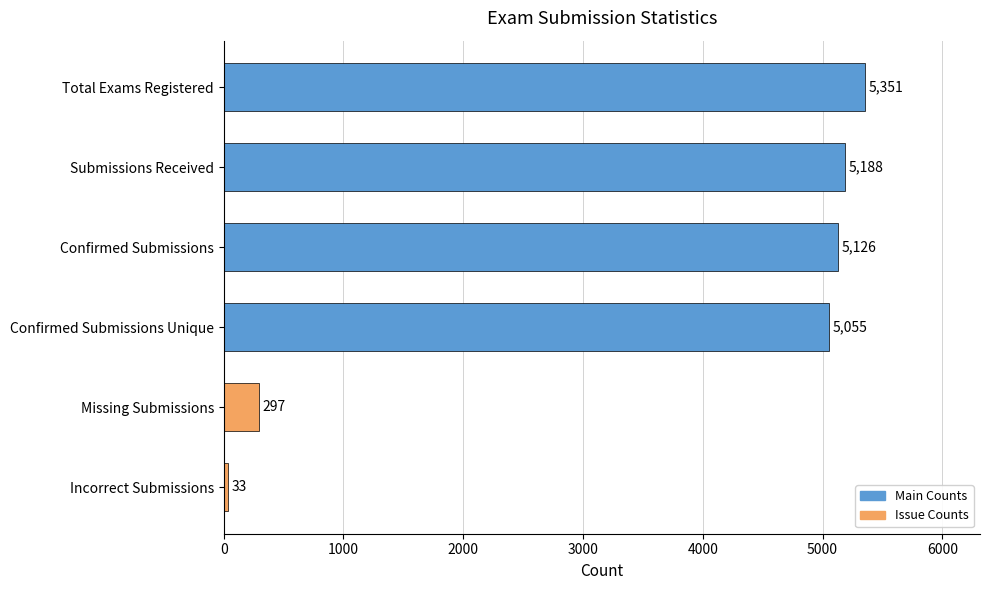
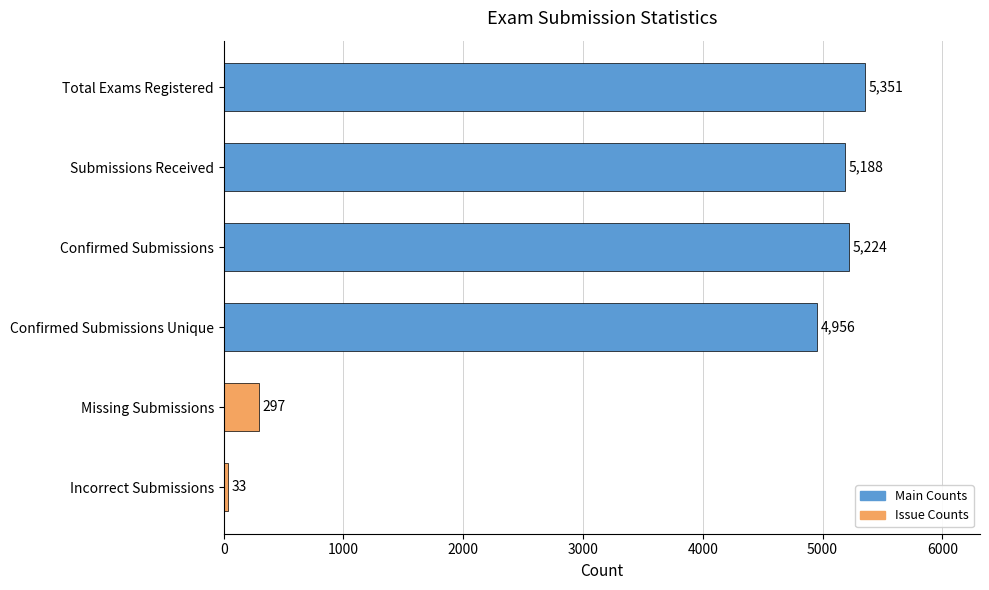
Confirmed Submissions: 5,126 -> 5,224
Confirmed Submissions Unique: 5,055 -> 4,956
